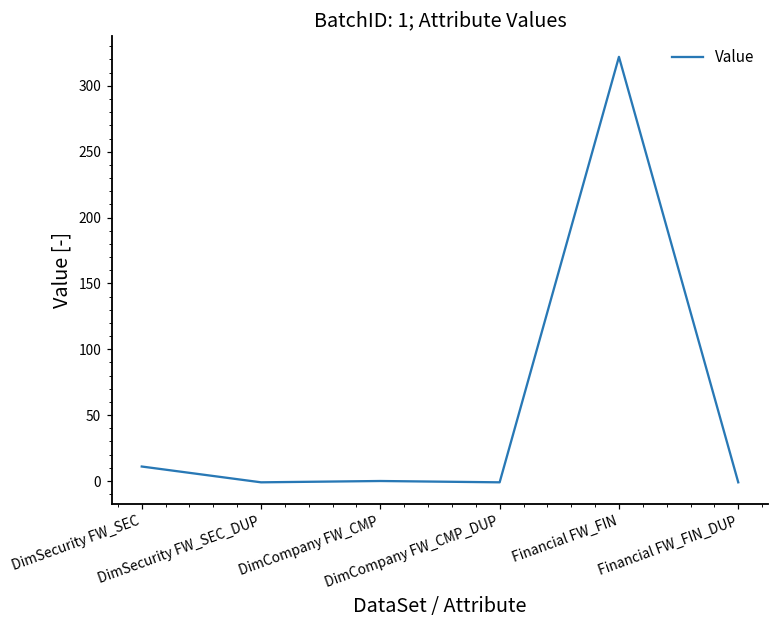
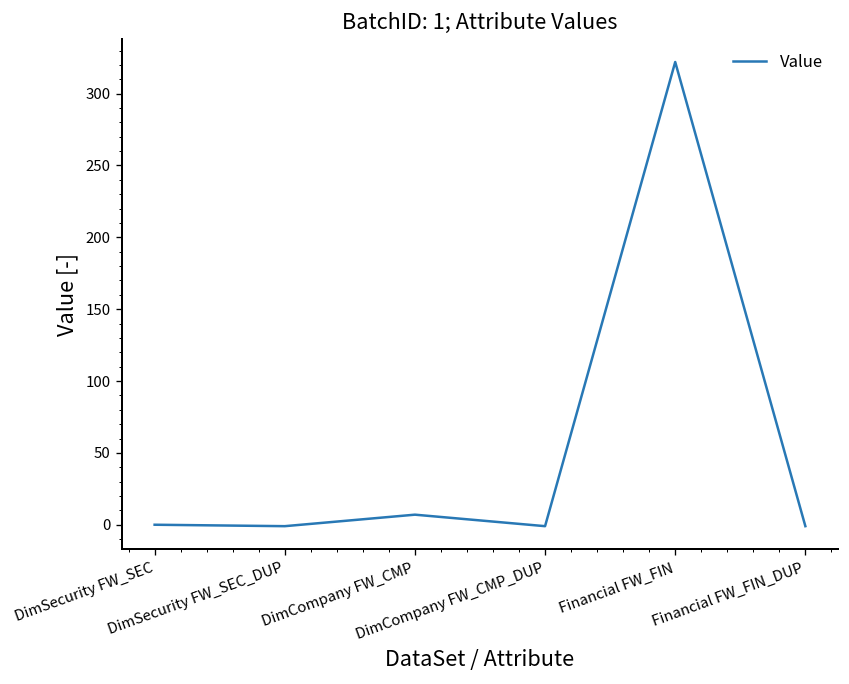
DimSecurity FW_SEC: 11 -> 0
DimCompany FW_CMP: 0 -> 7
